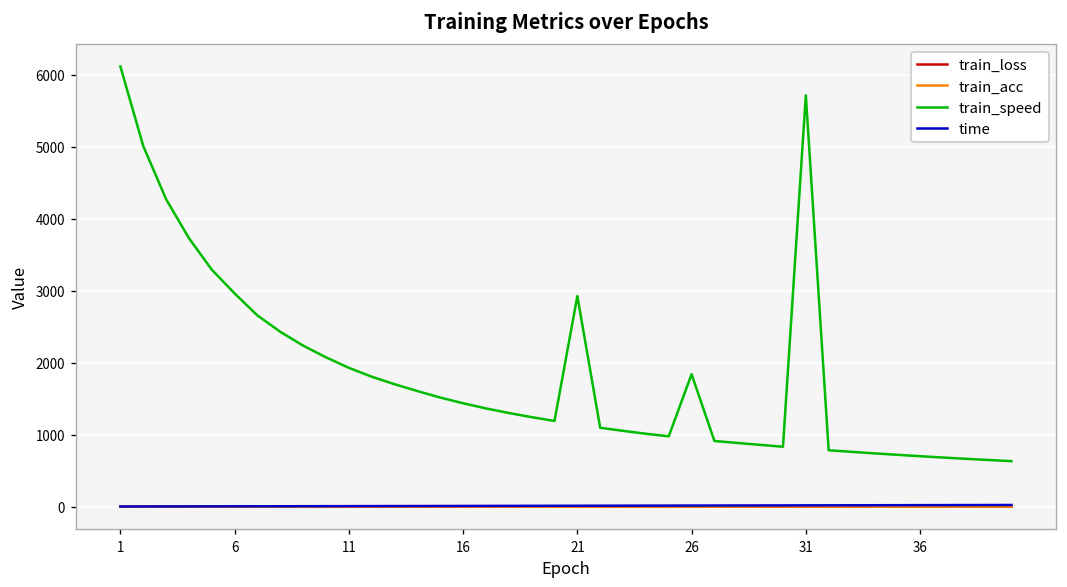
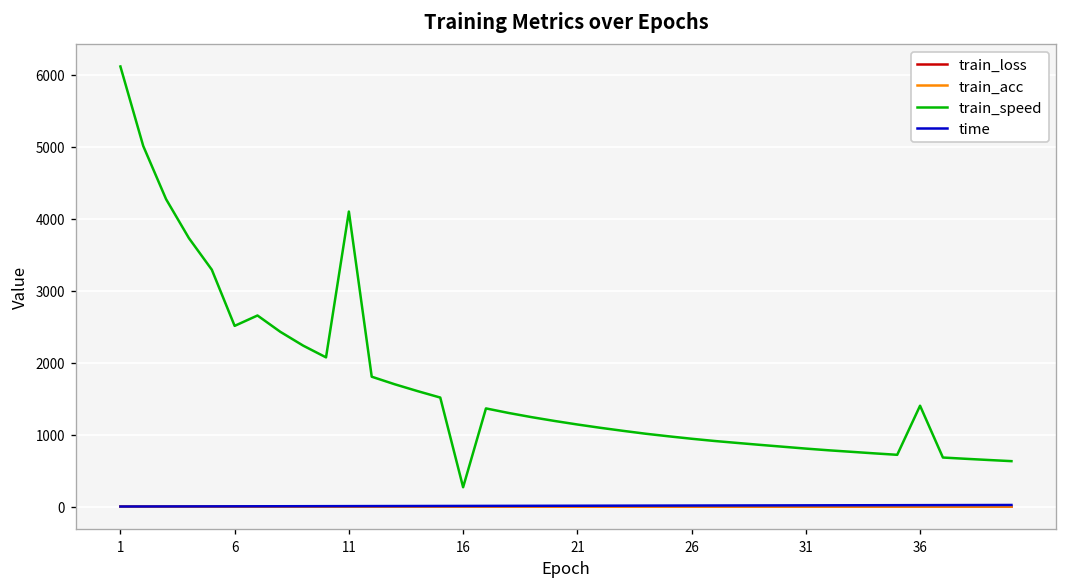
train_speed, 6: 3000 -> 2500
train_speed, 11: 1900 -> 4100
train_speed, 16: 1400 -> 300
train_speed, 21: 2900 -> 1100
train_speed, 26: 1800 -> 900
train_speed, 31: 5700 -> 800
train_speed, 36: 700 -> 1400
